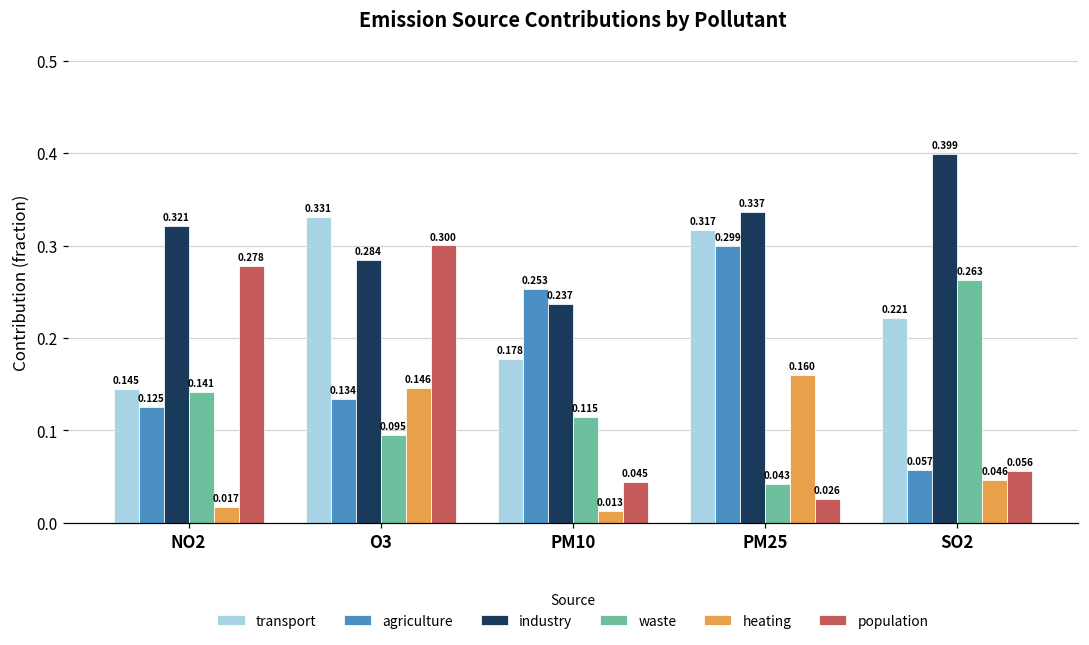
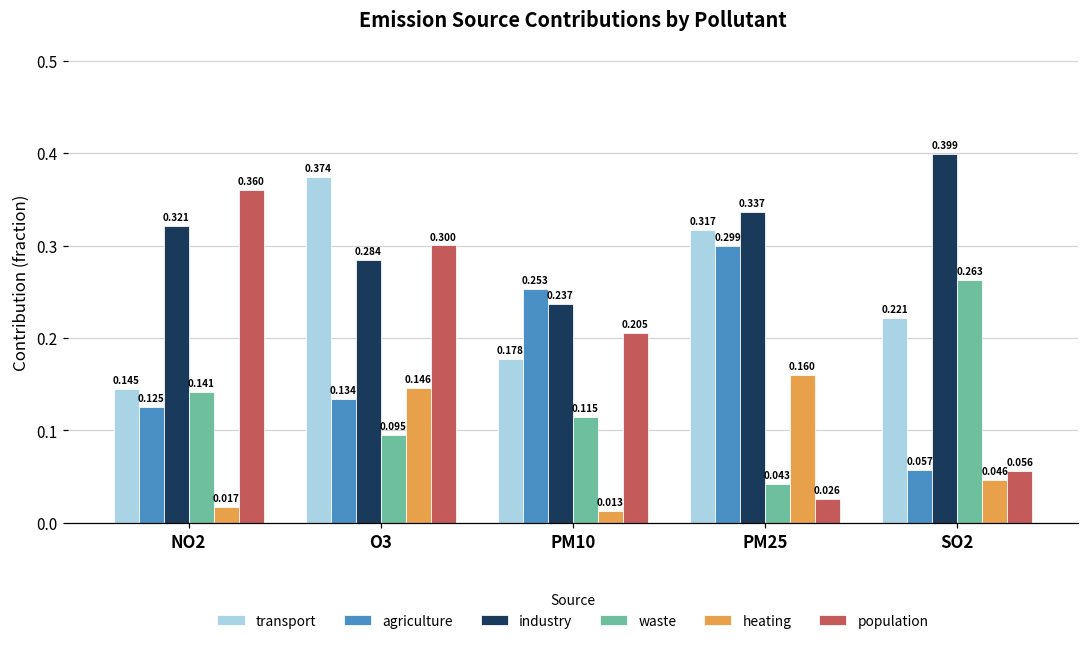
population, NO2: 0.278 -> 0.360
transport, O3: 0.331 -> 0.374
population, PM10: 0.045 -> 0.205
